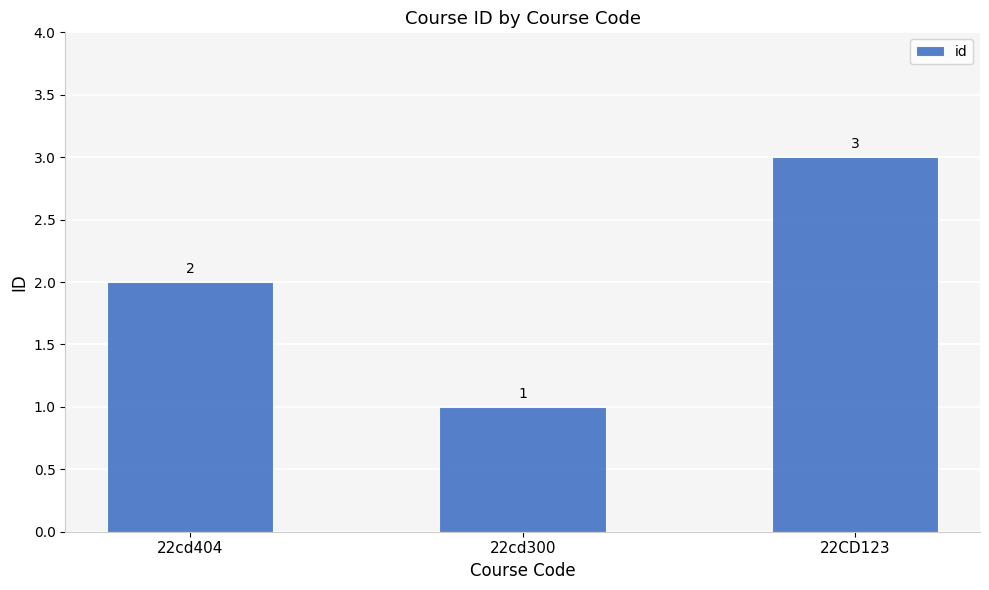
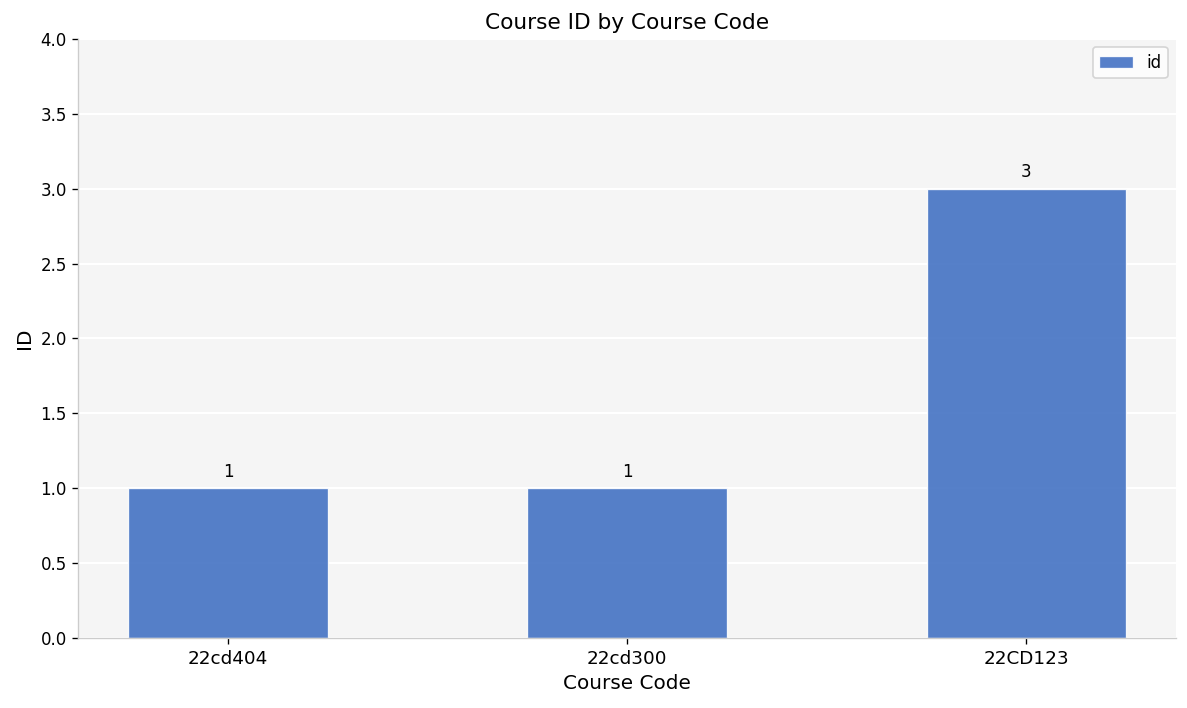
22cd404: 2 -> 1
